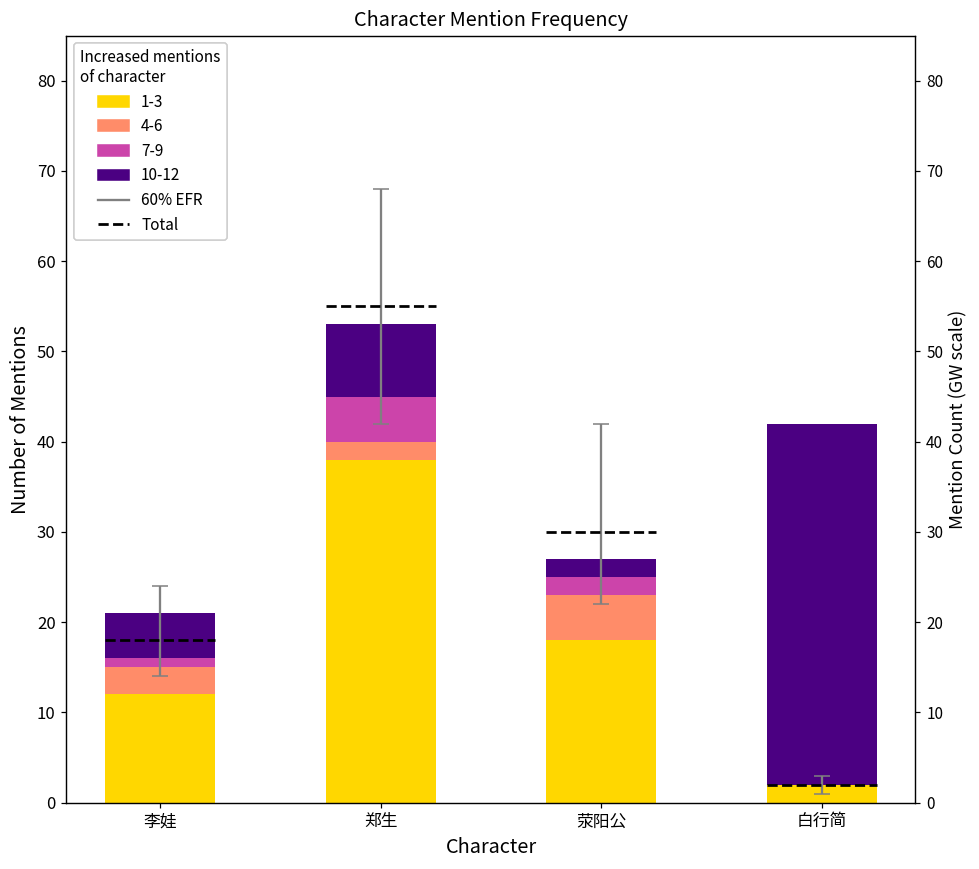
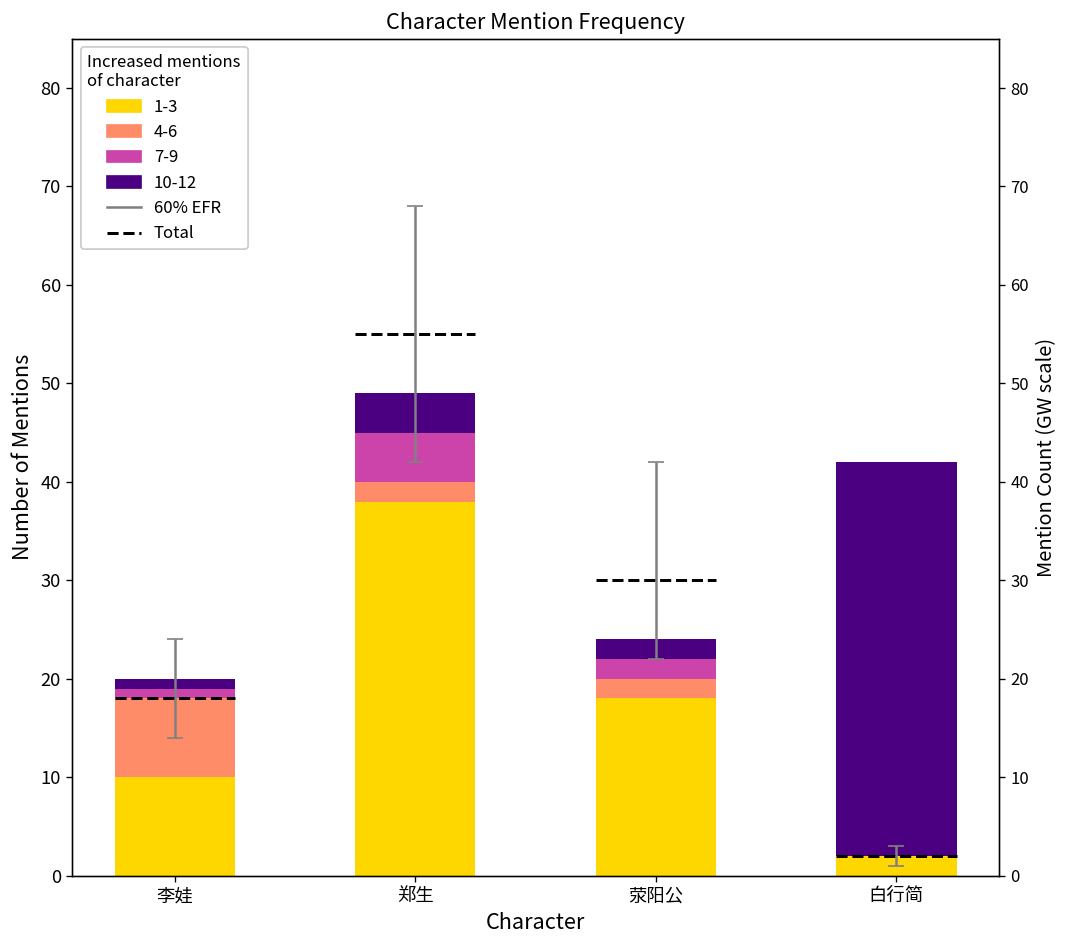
1-3, 李娃: 12 -> 10
4-6, 李娃: 3 -> 8
10-12, 李娃: 5 -> 1
10-12, 郑生: 8 -> 4
4-6, 荥阳公: 5 -> 2
